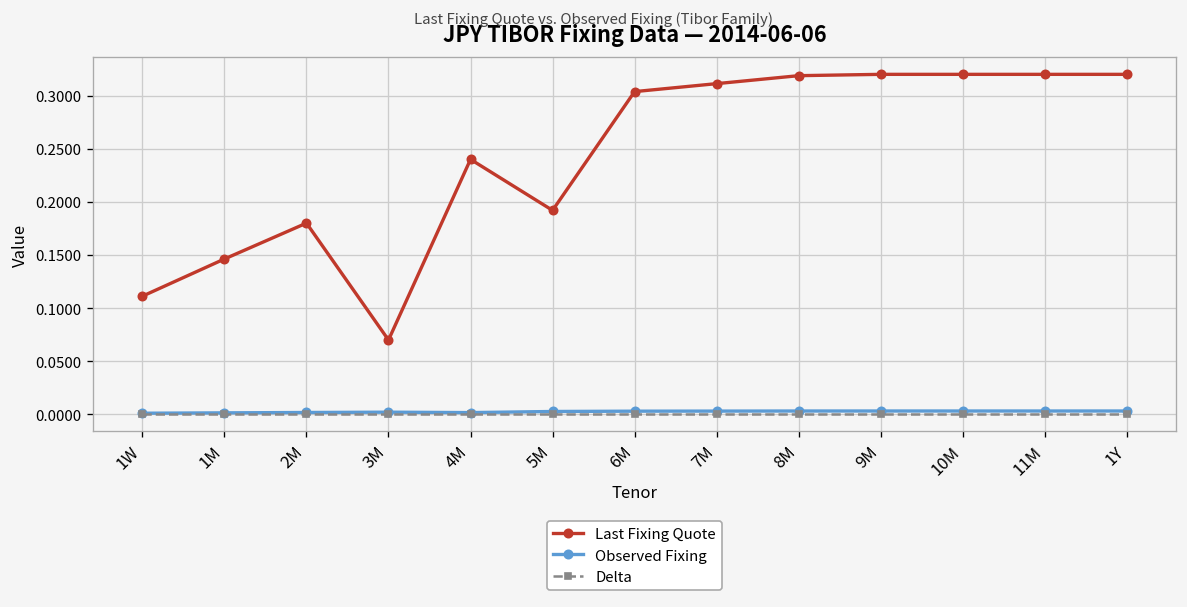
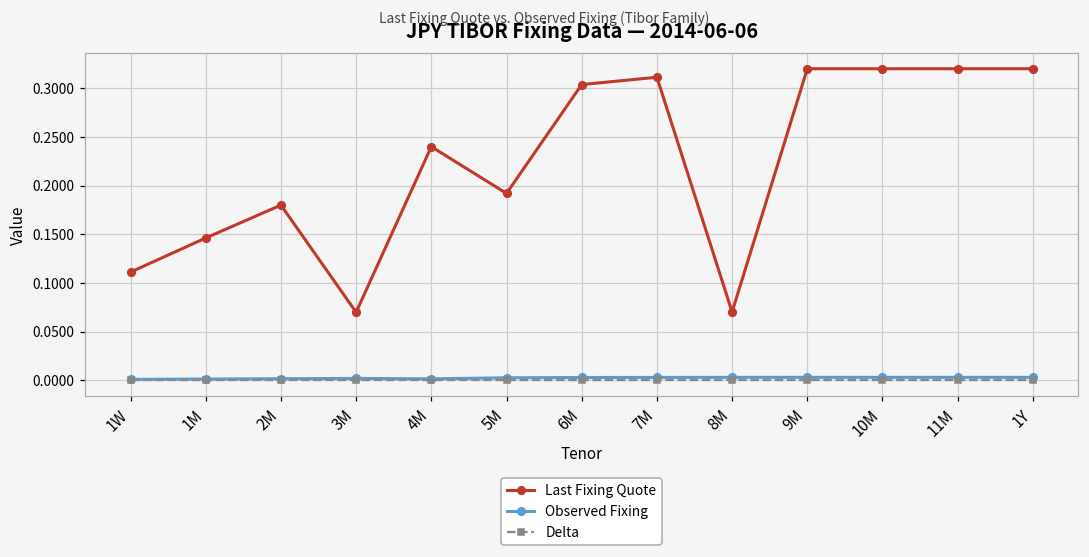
Last Fixing Quote, 8M: 0.32 -> 0.07
